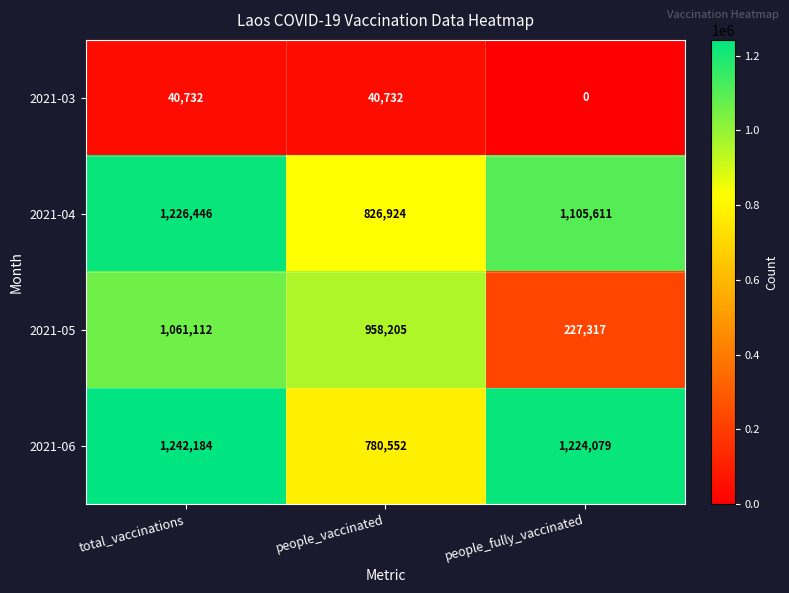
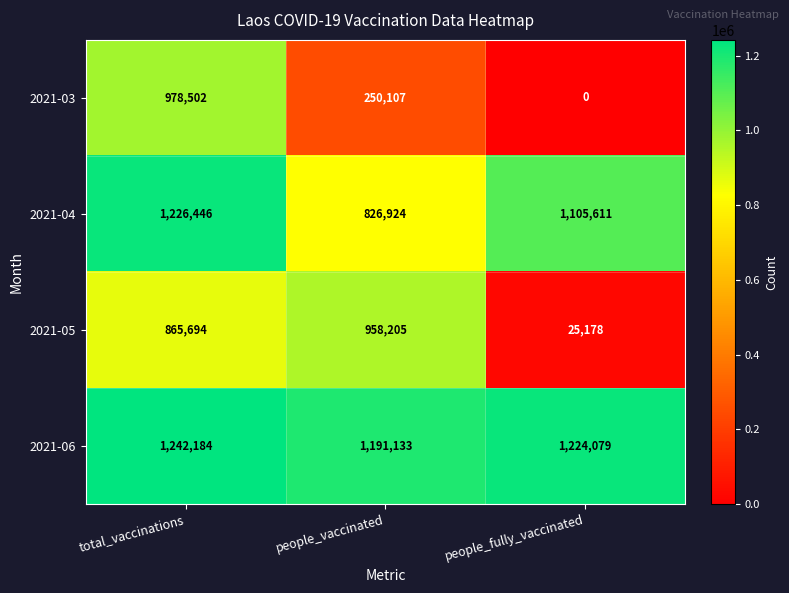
2021-03, total_vaccinations: 40,732 -> 978,502
2021-03, people_vaccinated: 40,732 -> 250,107
2021-05, total_vaccinations: 1,061,112 -> 865,694
2021-05, people_fully_vaccinated: 227,317 -> 25,178
2021-06, people_vaccinated: 780,552 -> 1,191,133
